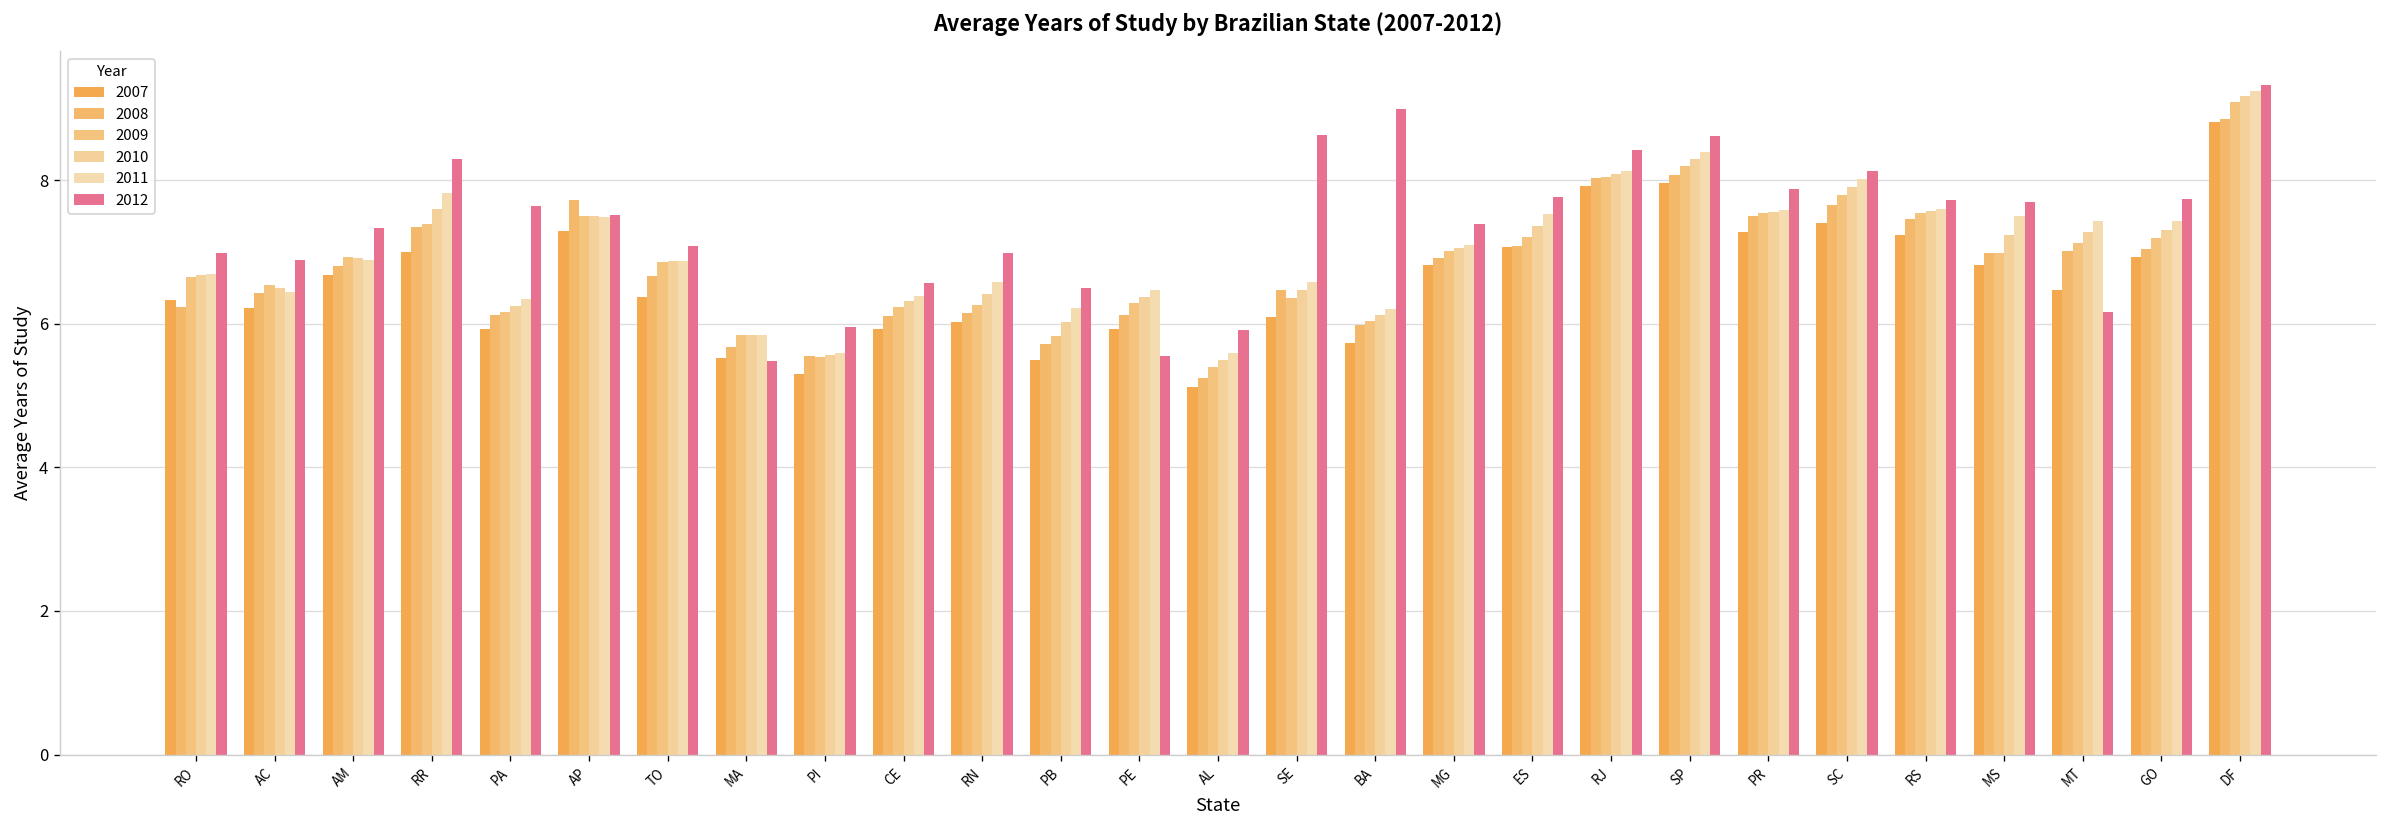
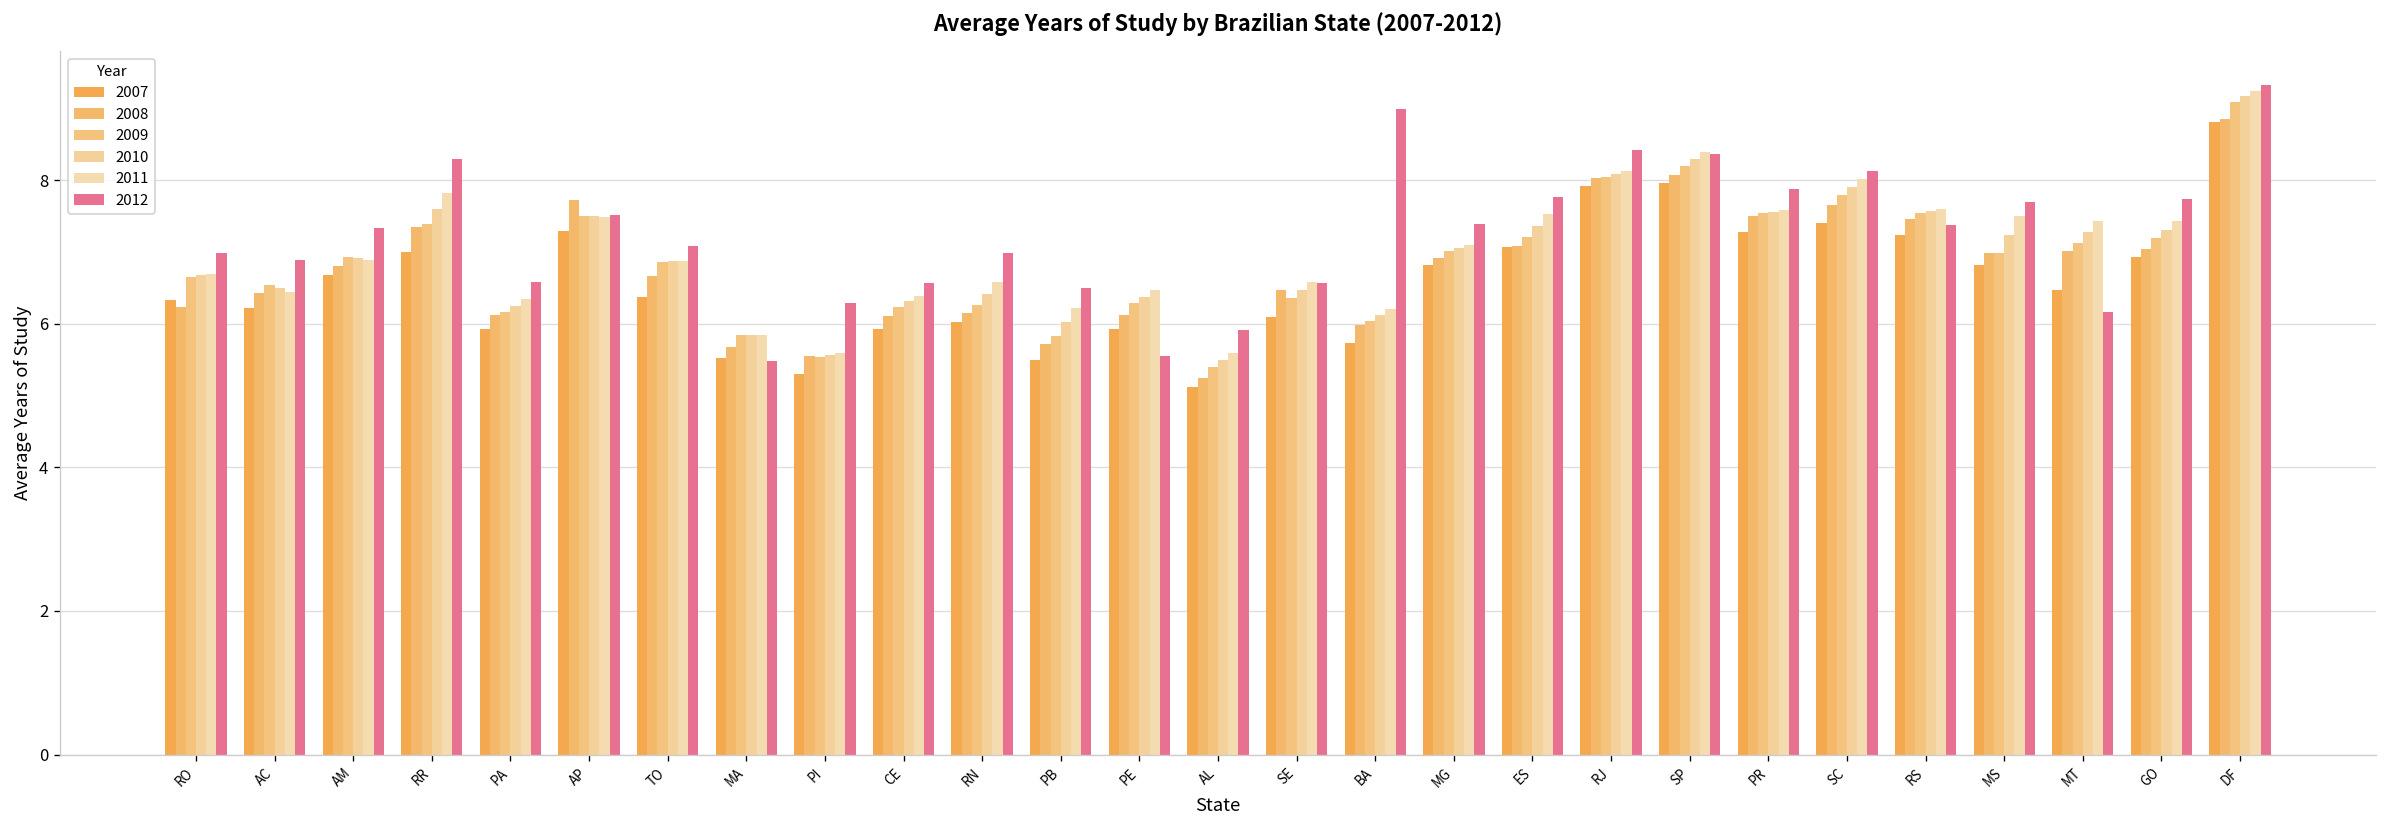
2012, PA: 7.6 -> 6.6
2012, PI: 6.0 -> 6.3
2012, SE: 8.6 -> 6.6
2012, SP: 8.6 -> 8.4
2012, RS: 7.7 -> 7.4
